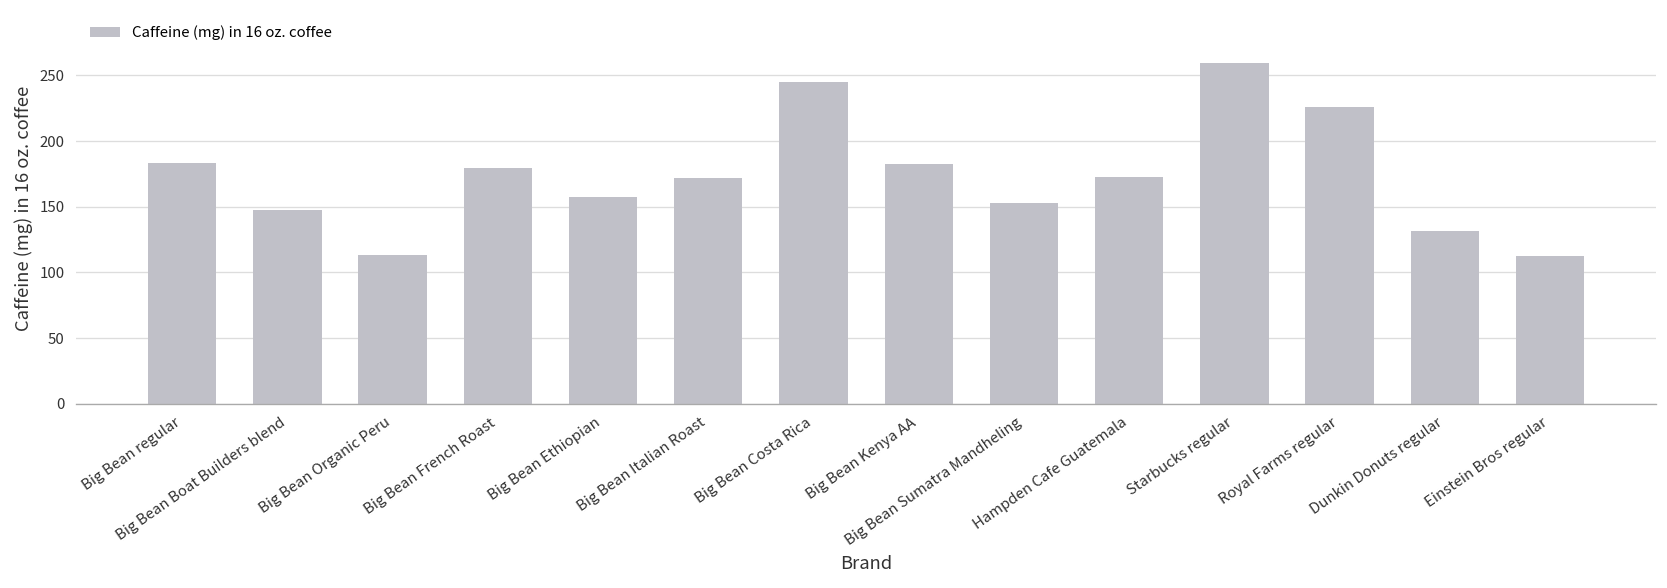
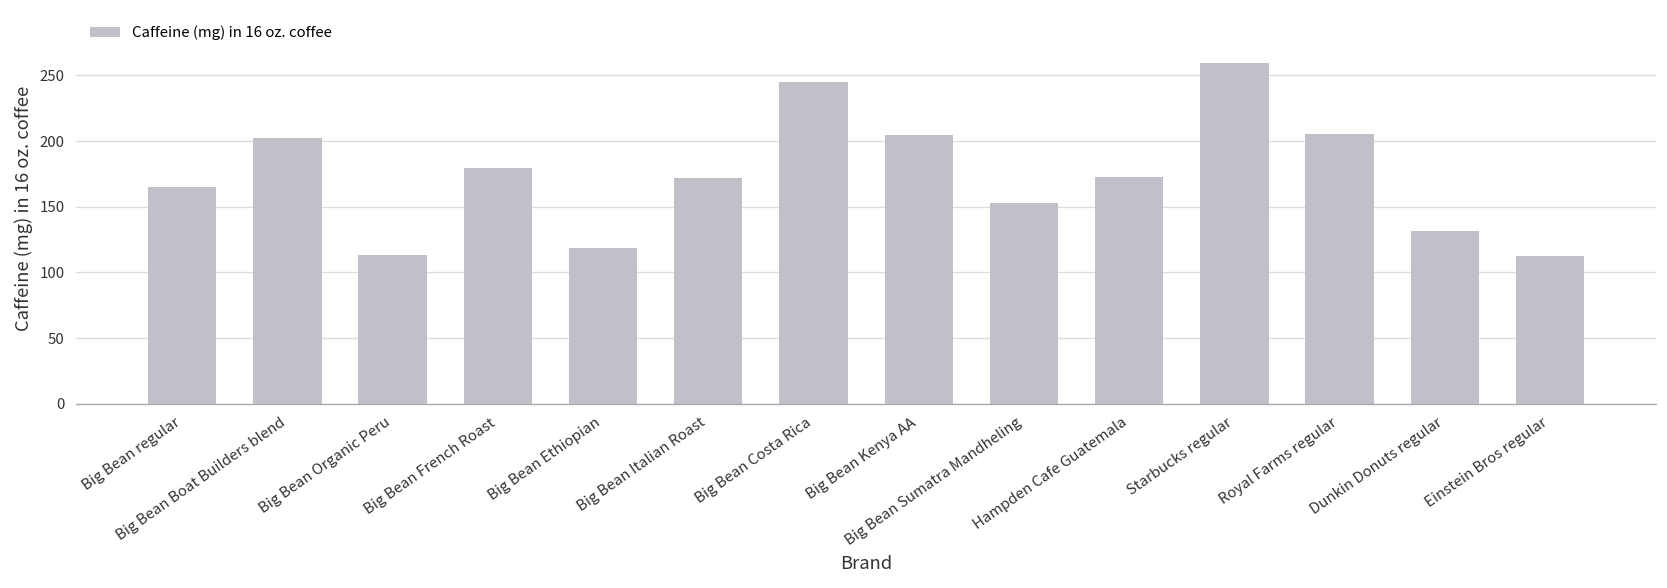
Big Bean regular: 183 -> 165
Big Bean Boat Builders blend: 148 -> 202
Big Bean Ethiopian: 157 -> 119
Big Bean Kenya AA: 183 -> 205
Royal Farms regular: 226 -> 206
